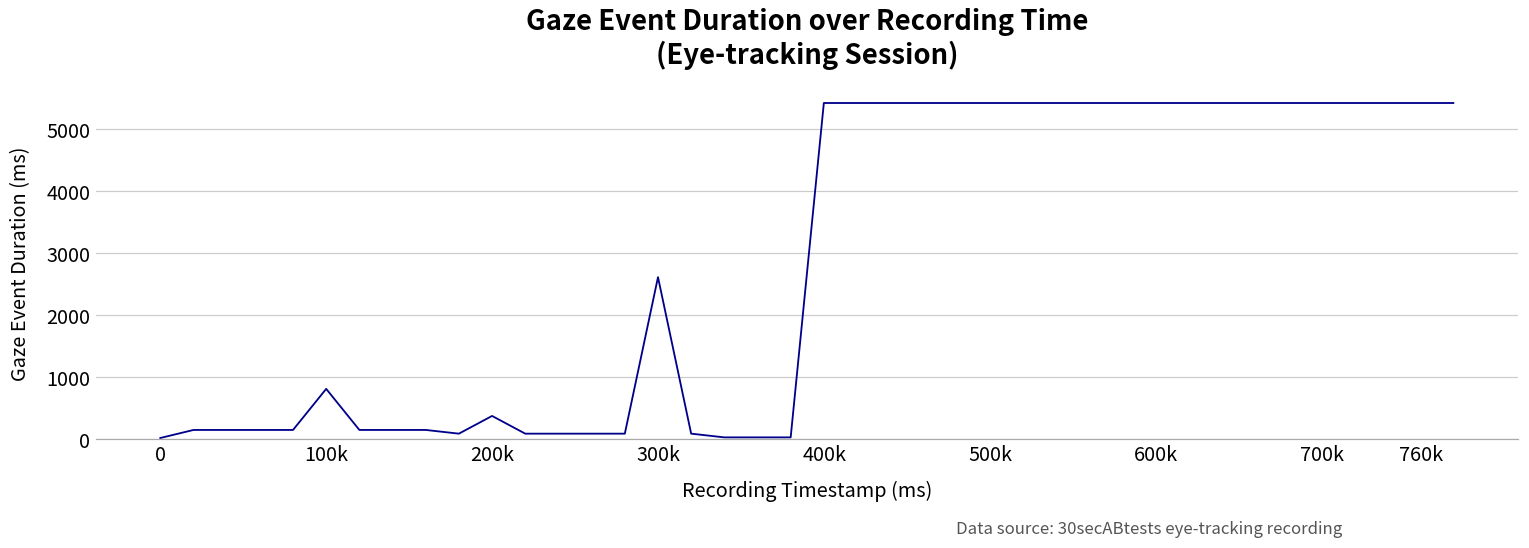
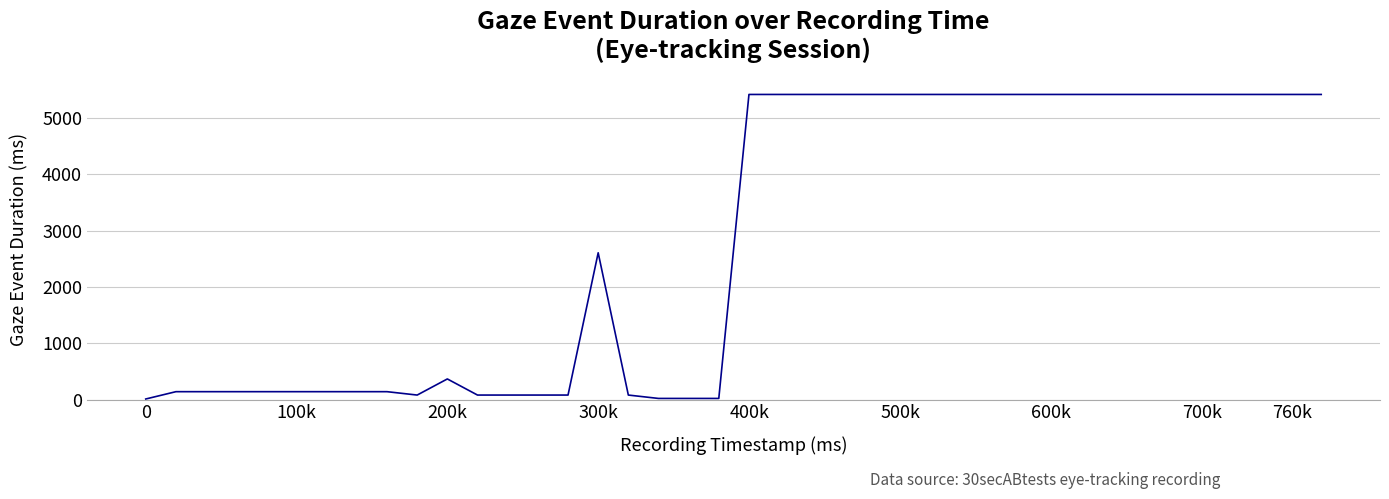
100k: 800 -> 100
